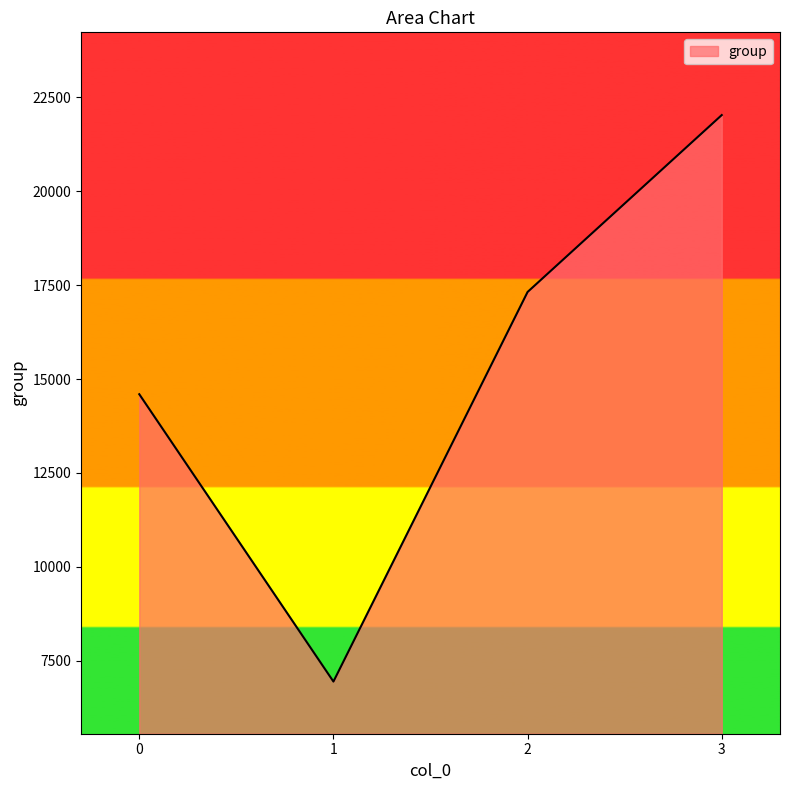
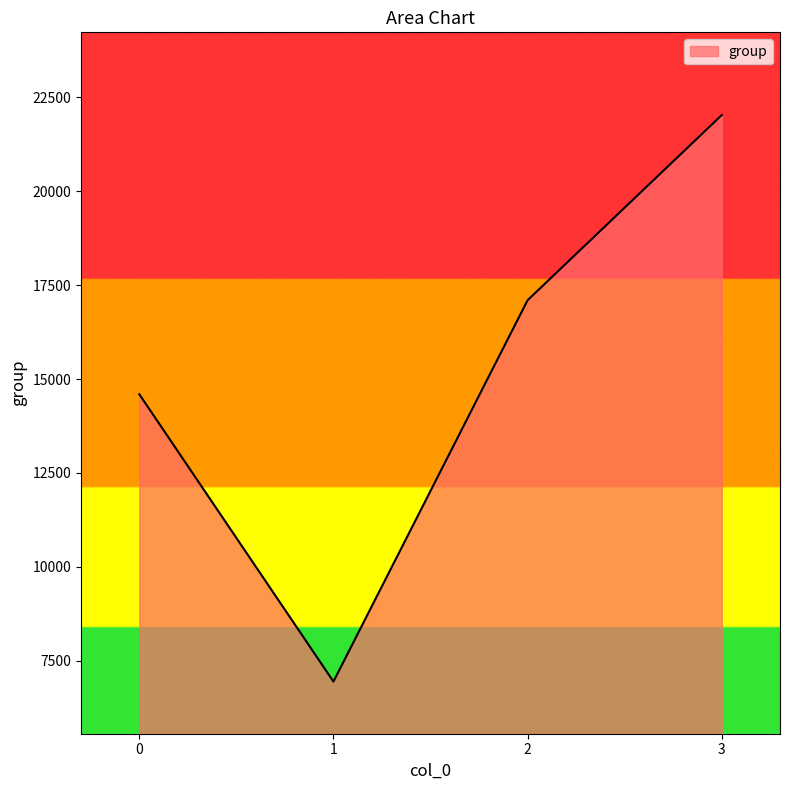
2: 17300 -> 17100
